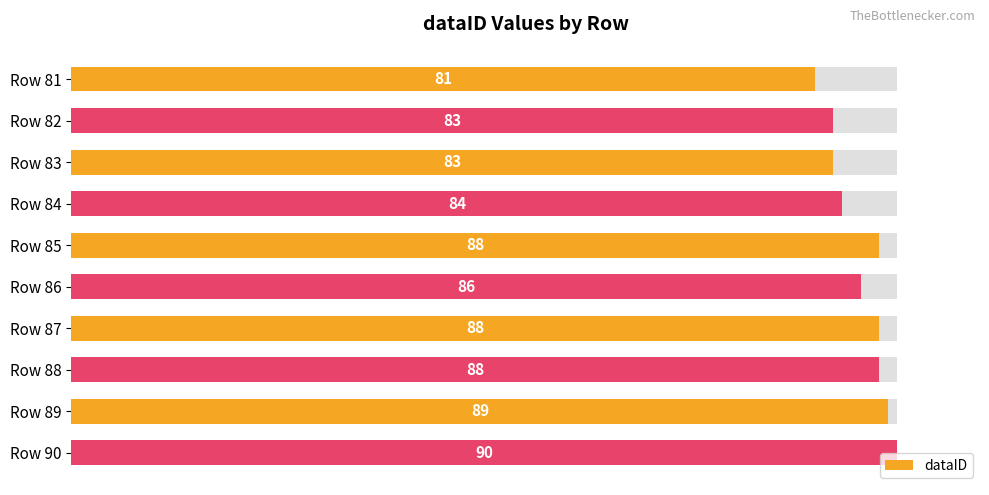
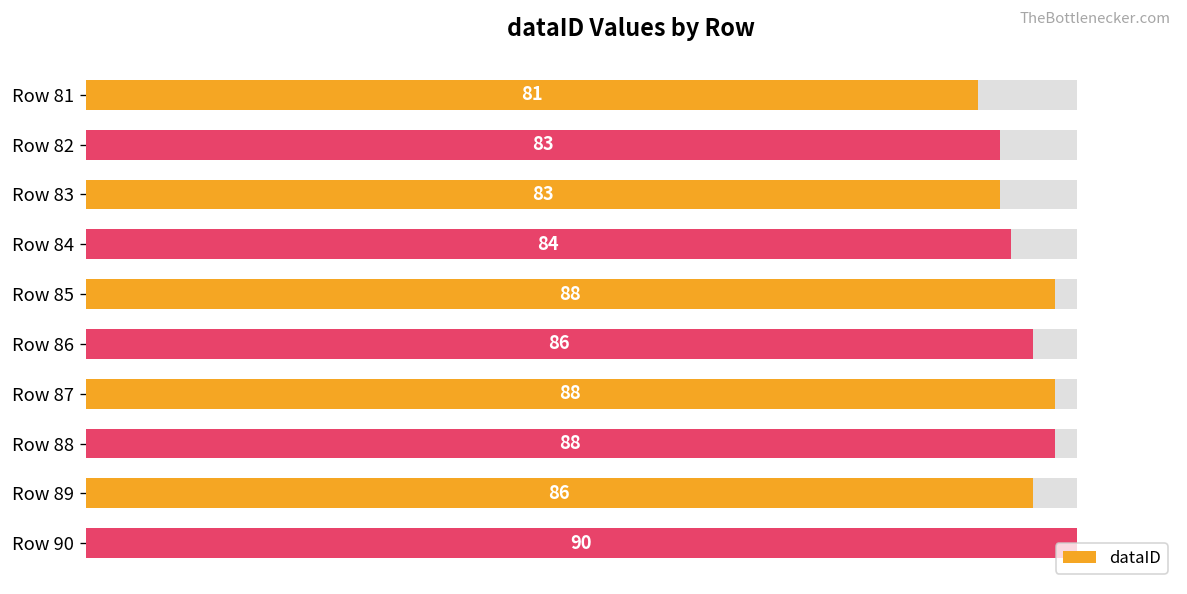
dataID, Row 89: 89 -> 86
